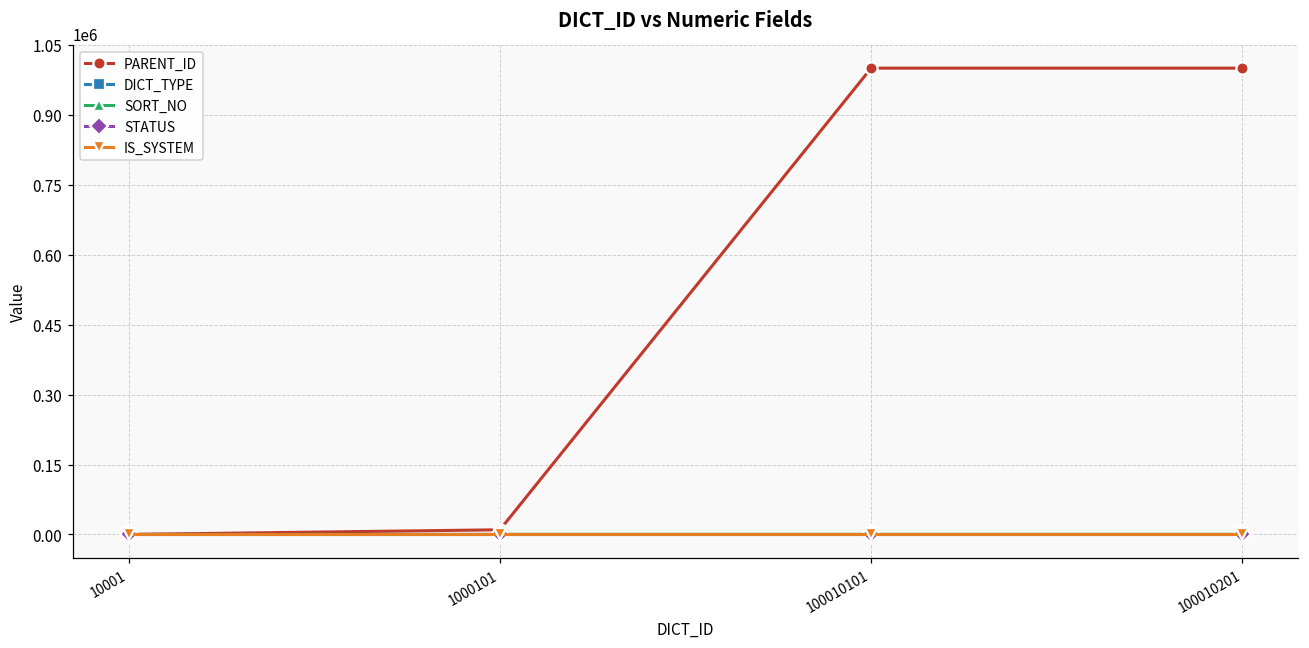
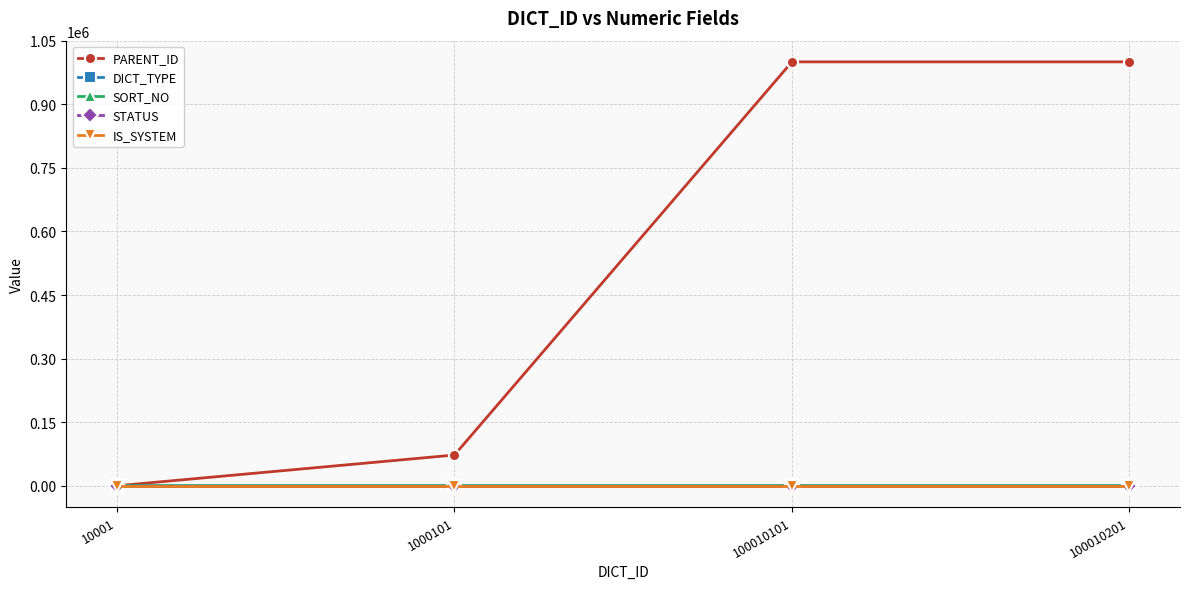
PARENT_ID, 1000101: 10000 -> 70000
